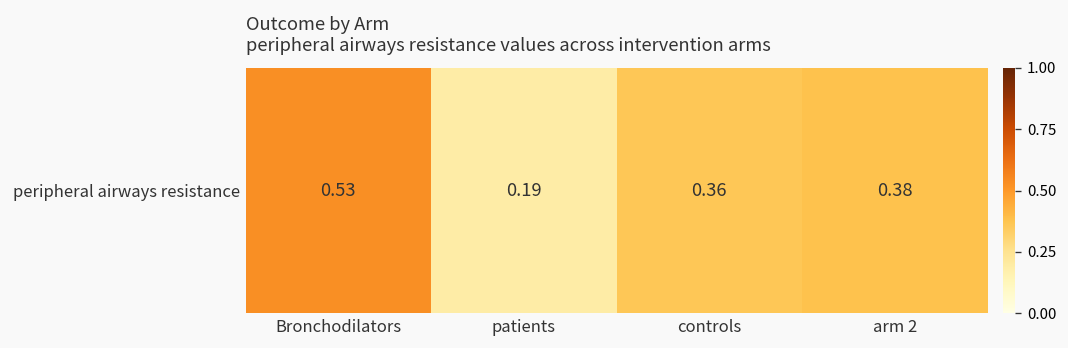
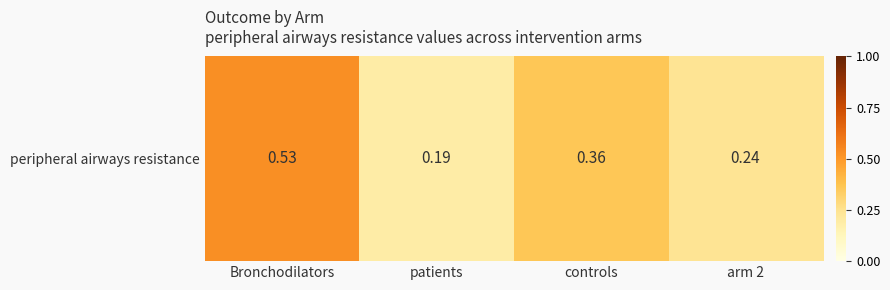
peripheral airways resistance, arm 2: 0.38 -> 0.24
